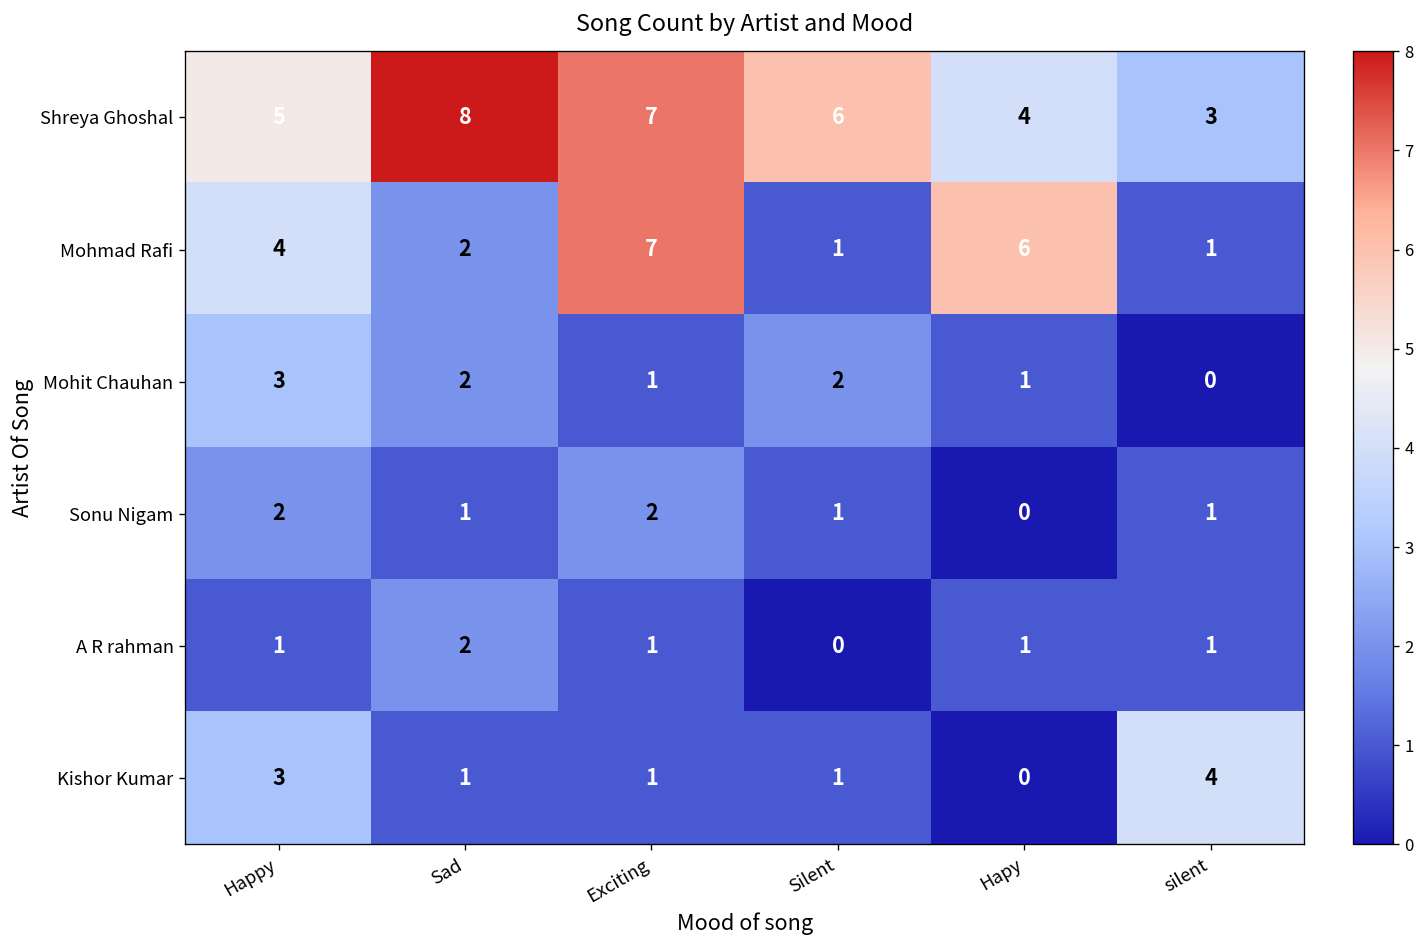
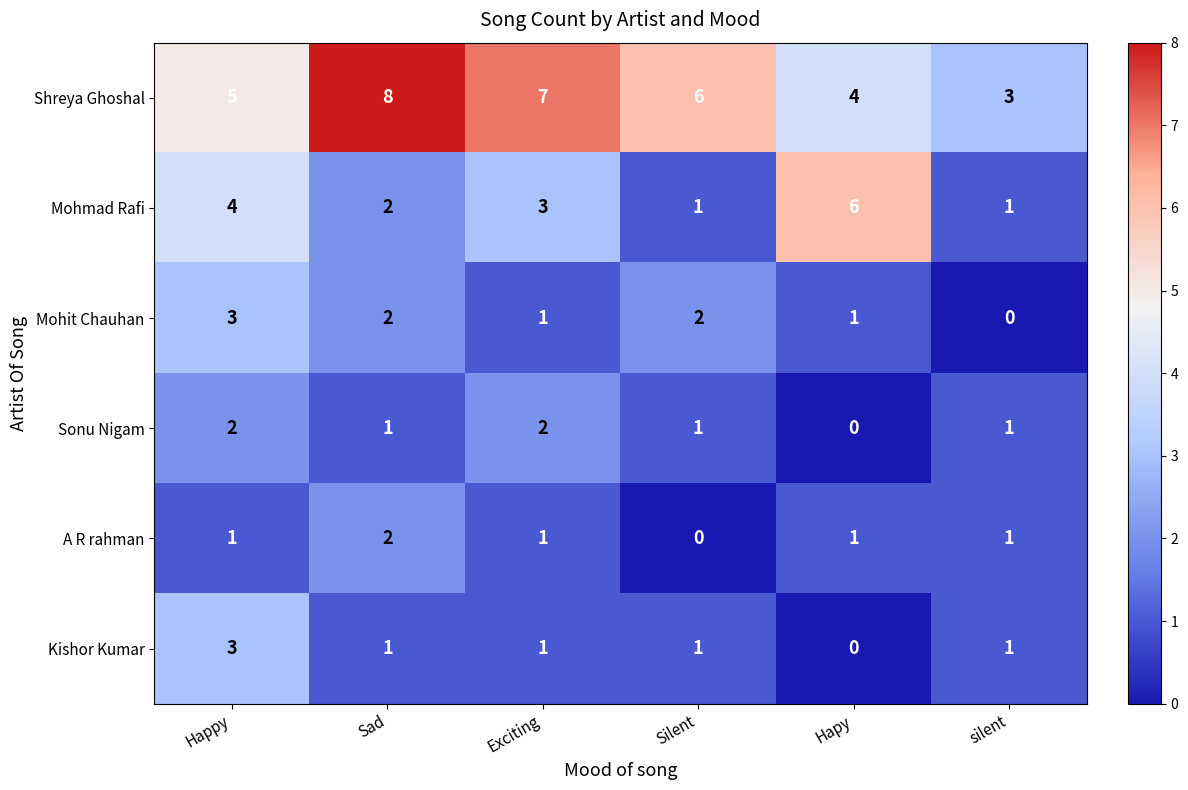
Mohmad Rafi, Exciting: 7 -> 3
Kishor Kumar, silent: 4 -> 1
